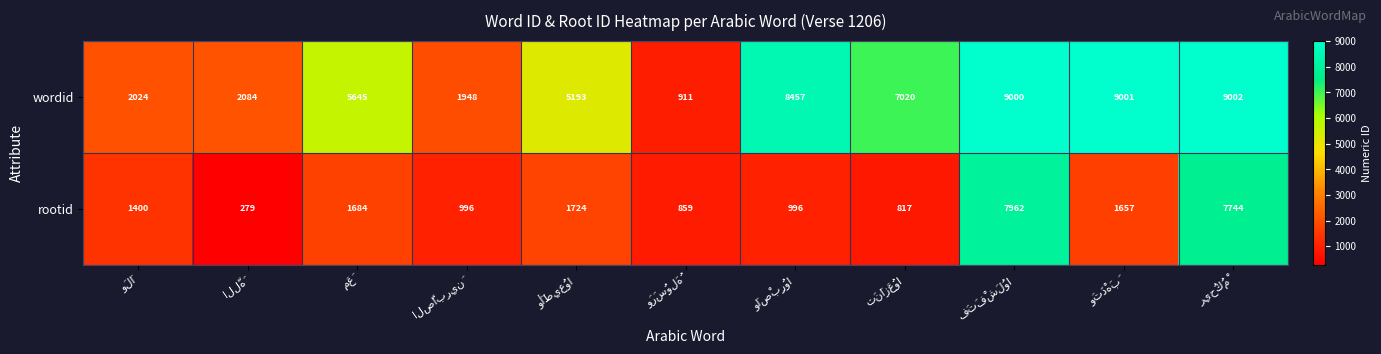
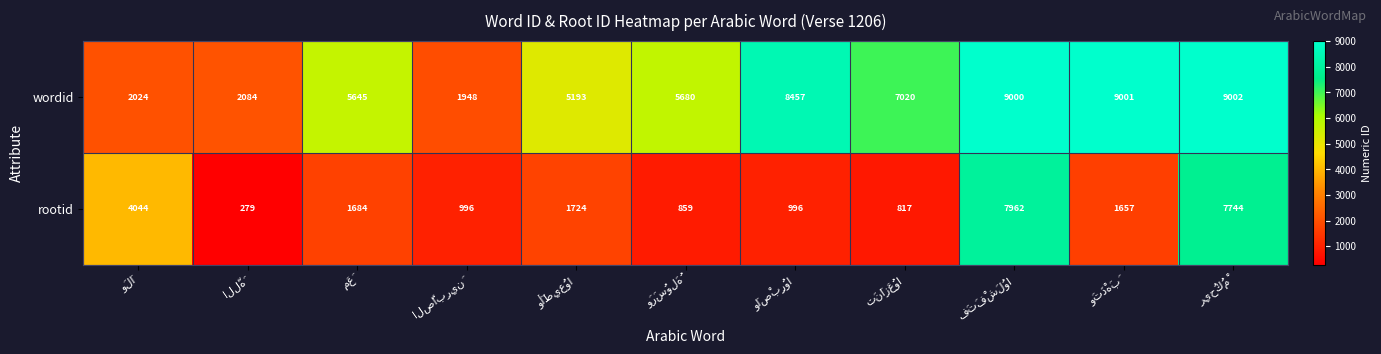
wordid, وَرَسُولَهُ: 911 -> 5680
rootid, وَلَا: 1400 -> 4044
